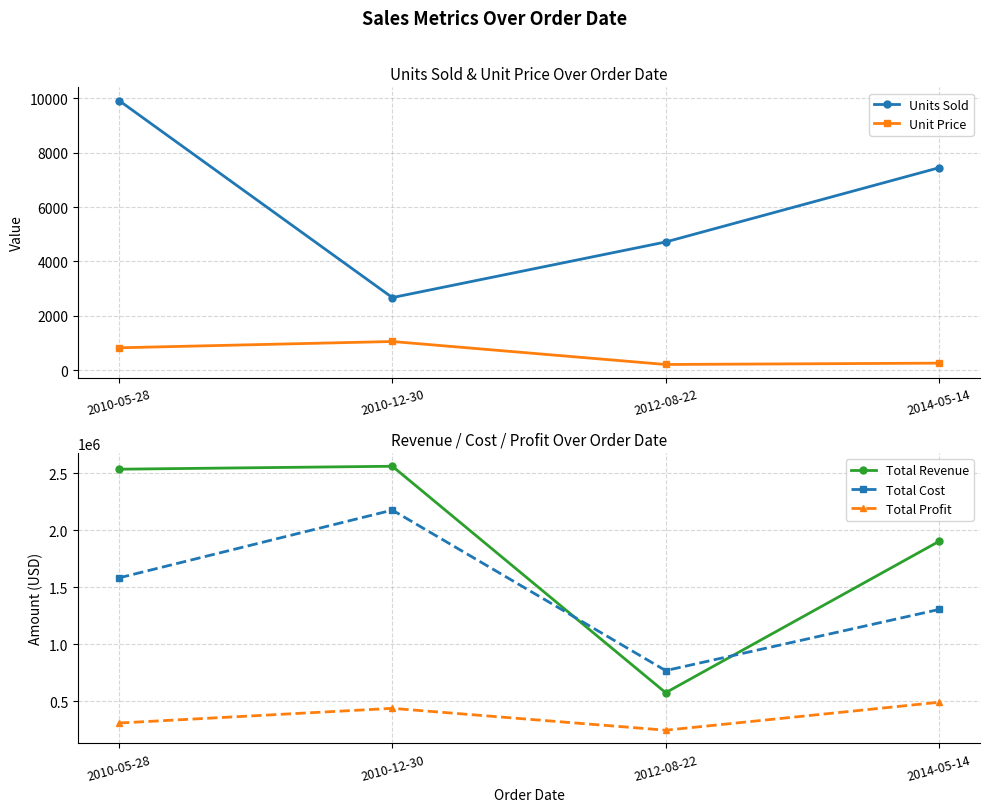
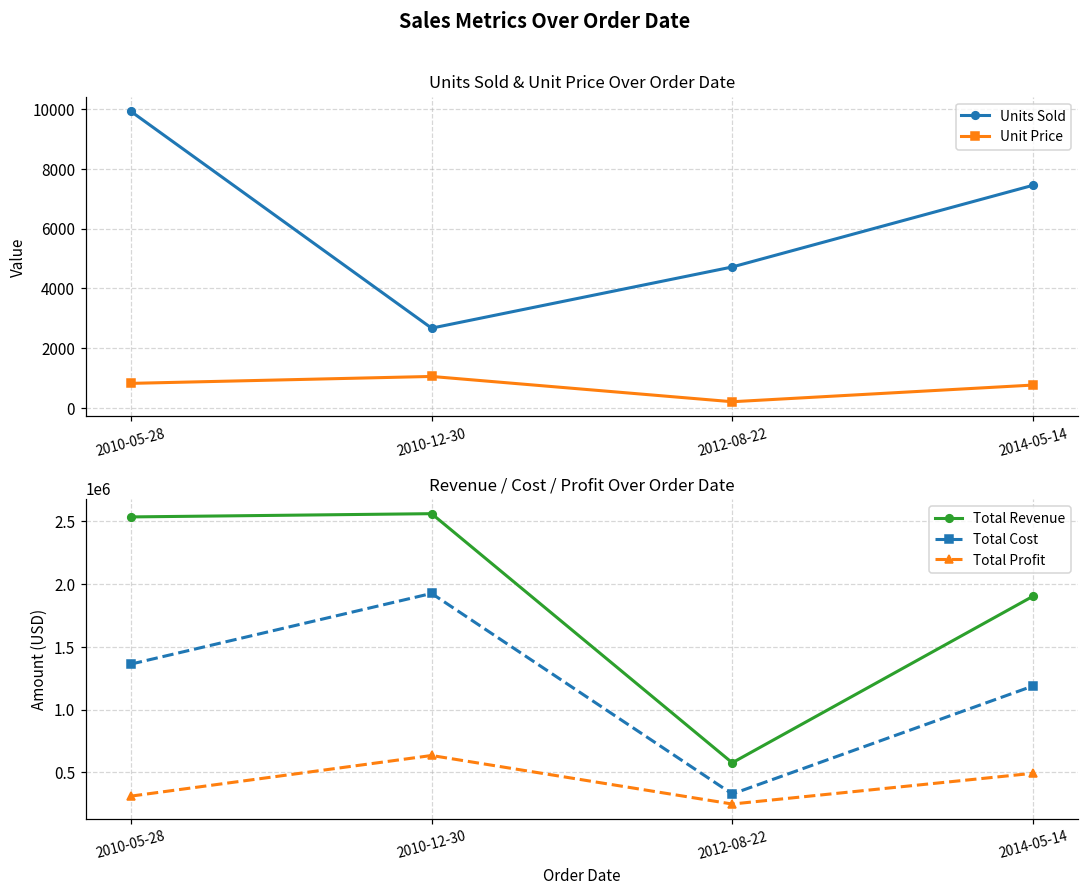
Units Sold & Unit Price Over Order Date, Unit Price, 2014-05-14: 300 -> 800
Revenue / Cost / Profit Over Order Date, Total Cost, 2010-05-28: 1580000 -> 1360000
Revenue / Cost / Profit Over Order Date, Total Cost, 2010-12-30: 2180000 -> 1920000
Revenue / Cost / Profit Over Order Date, Total Profit, 2010-12-30: 440000 -> 630000
Revenue / Cost / Profit Over Order Date, Total Cost, 2012-08-22: 770000 -> 330000
Revenue / Cost / Profit Over Order Date, Total Cost, 2014-05-14: 1310000 -> 1190000
